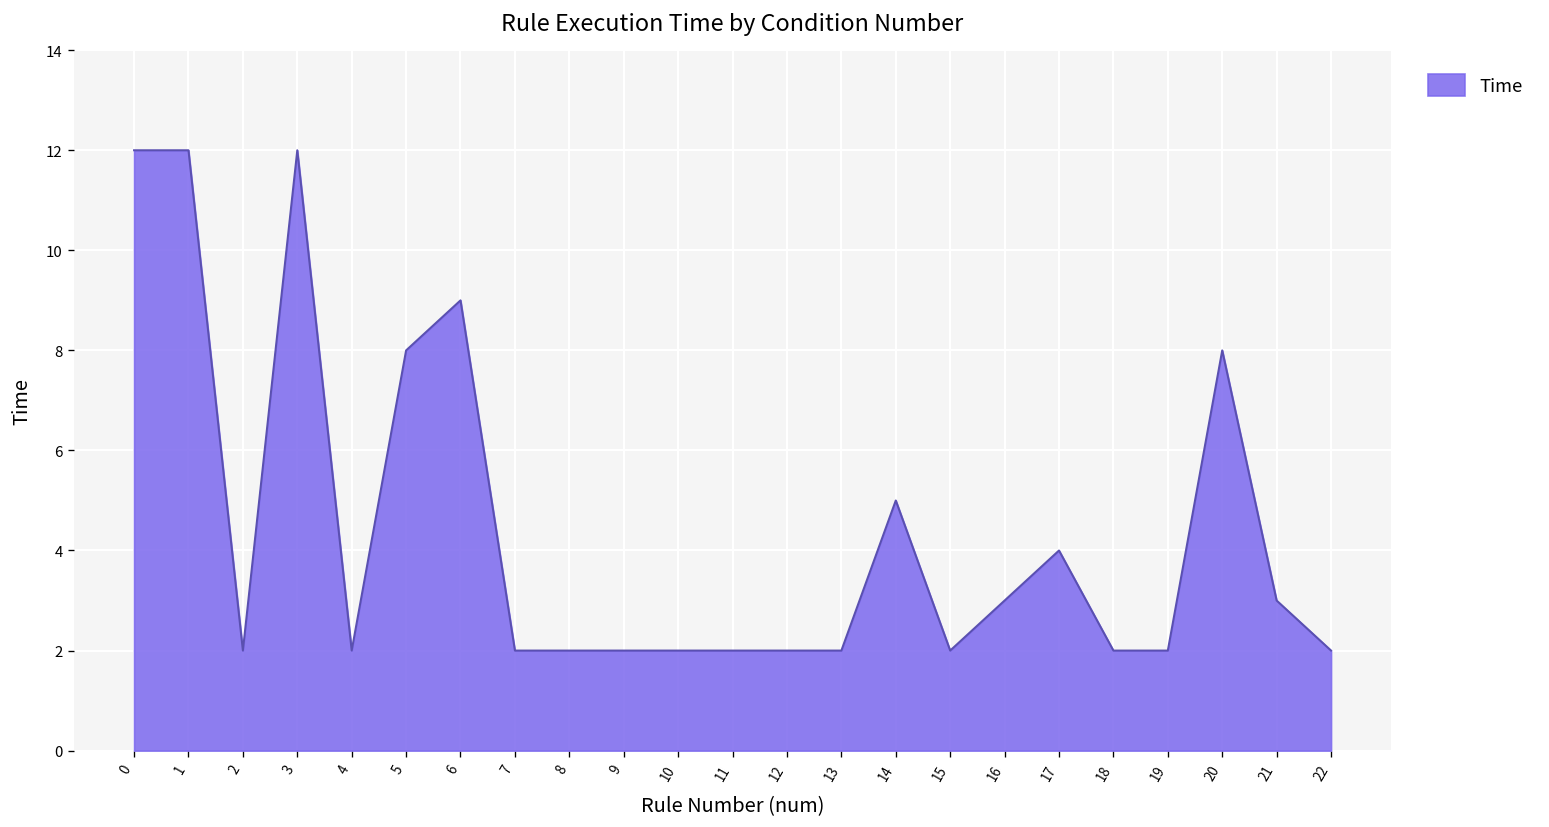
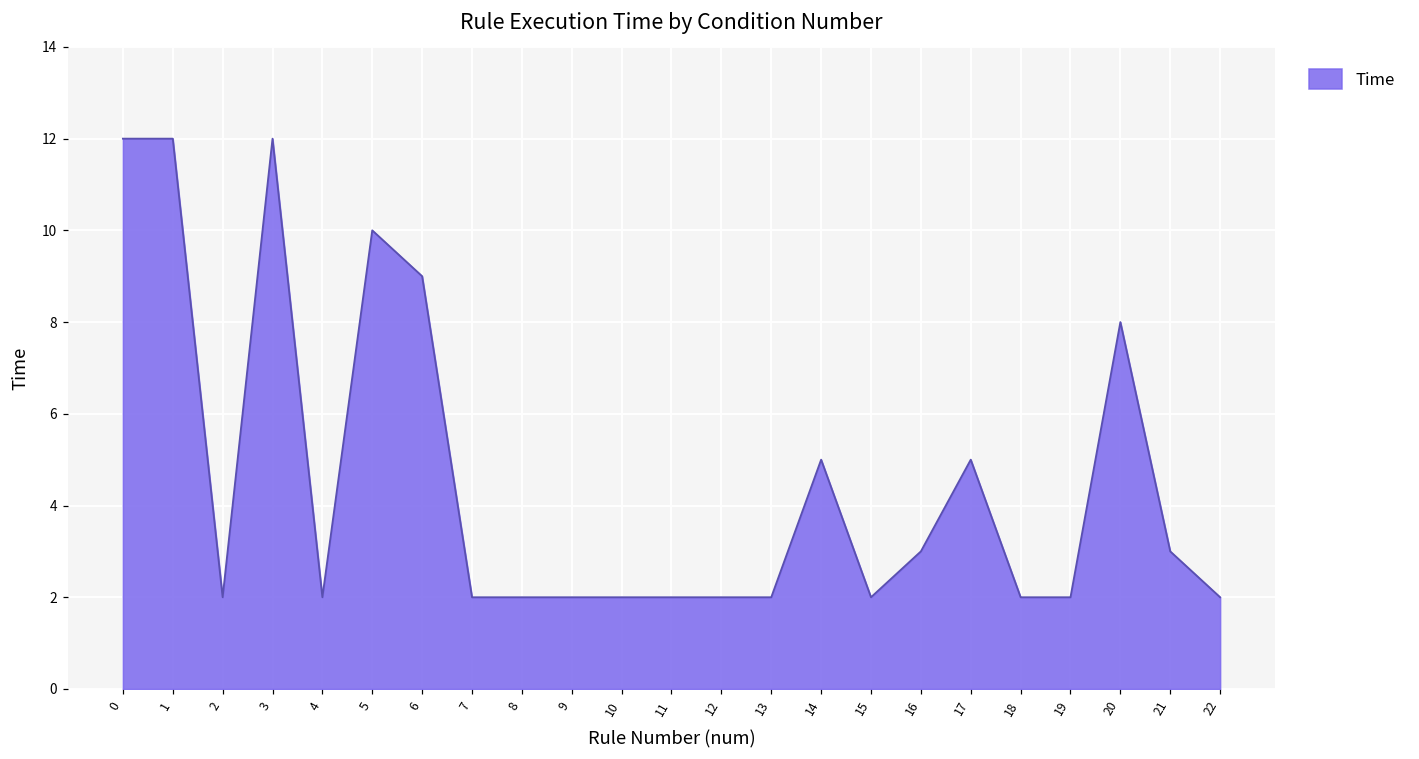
5: 8 -> 10
17: 4 -> 5
